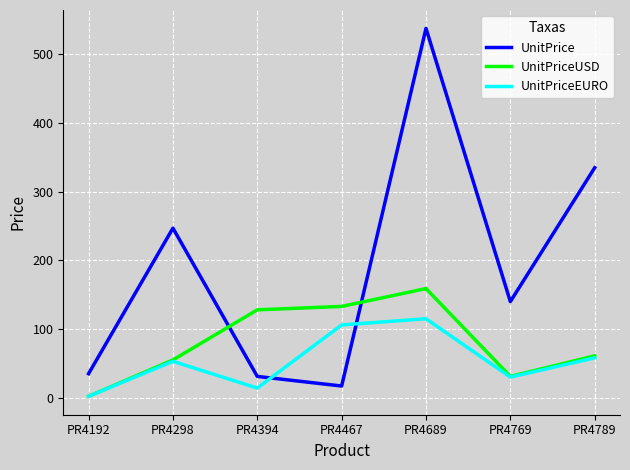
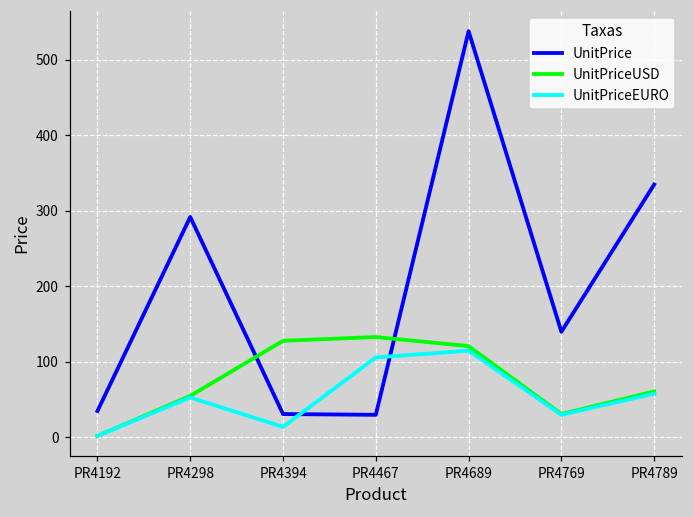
UnitPrice, PR4298: 250 -> 290
UnitPrice, PR4467: 20 -> 30
UnitPriceUSD, PR4689: 160 -> 120
